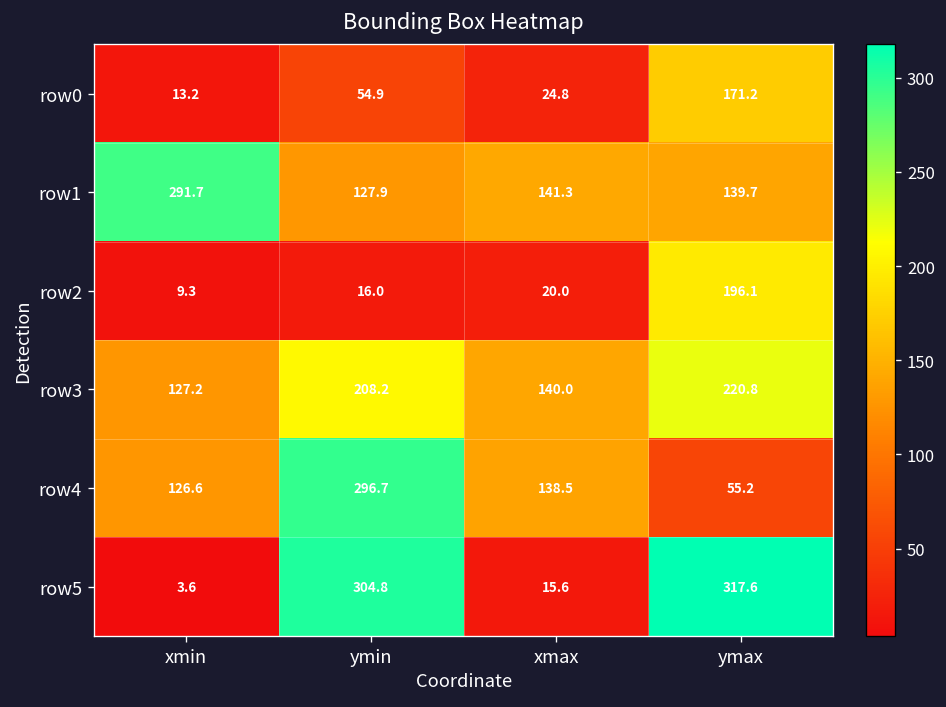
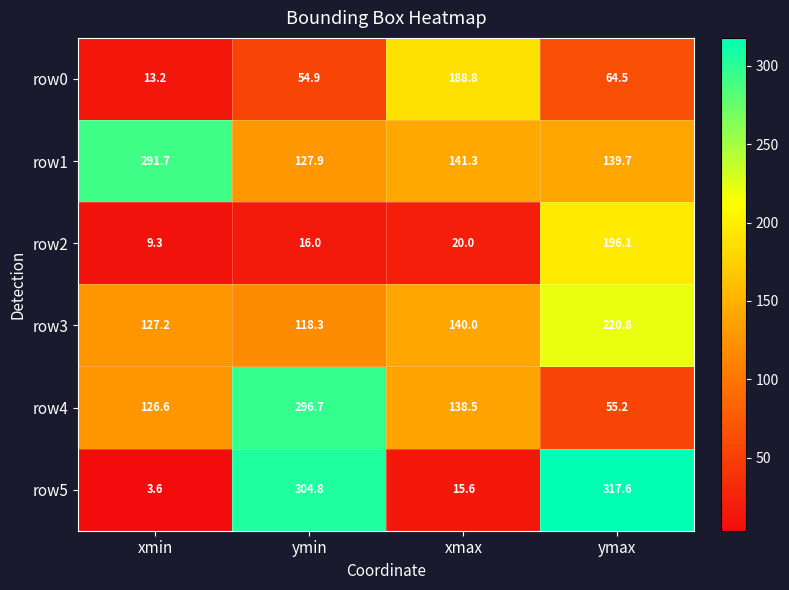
row0, xmax: 24.8 -> 188.8
row0, ymax: 171.2 -> 64.5
row3, ymin: 208.2 -> 118.3
